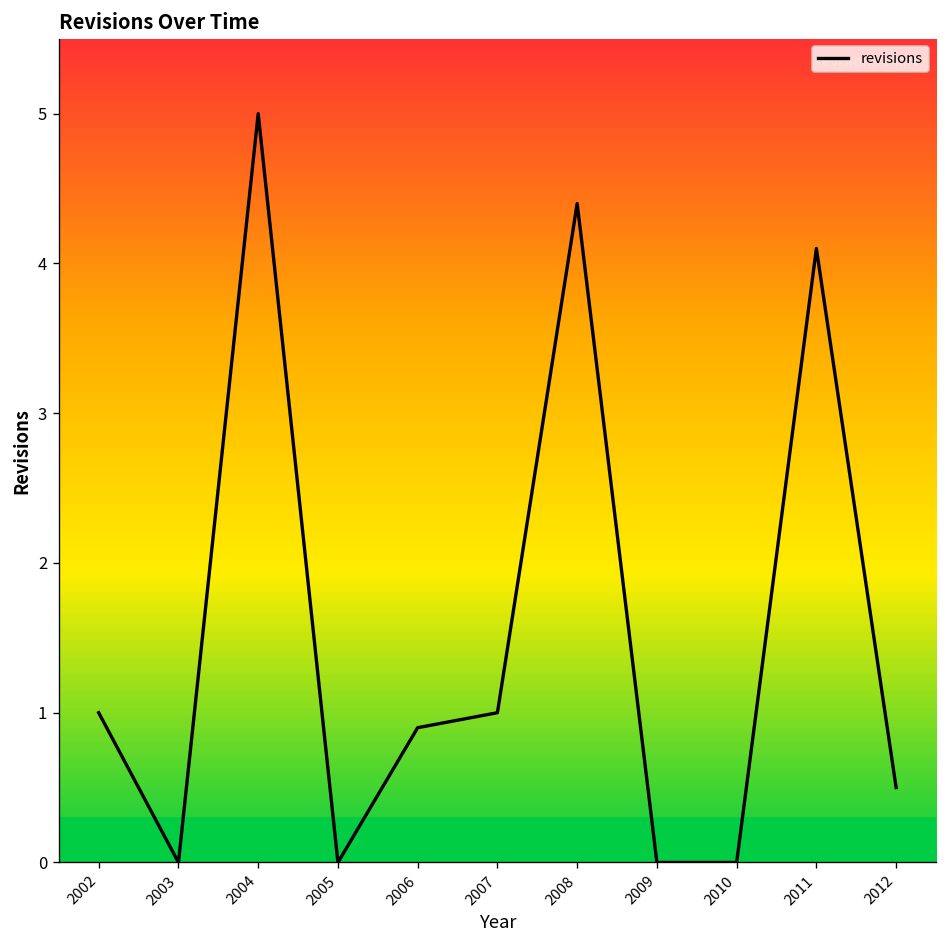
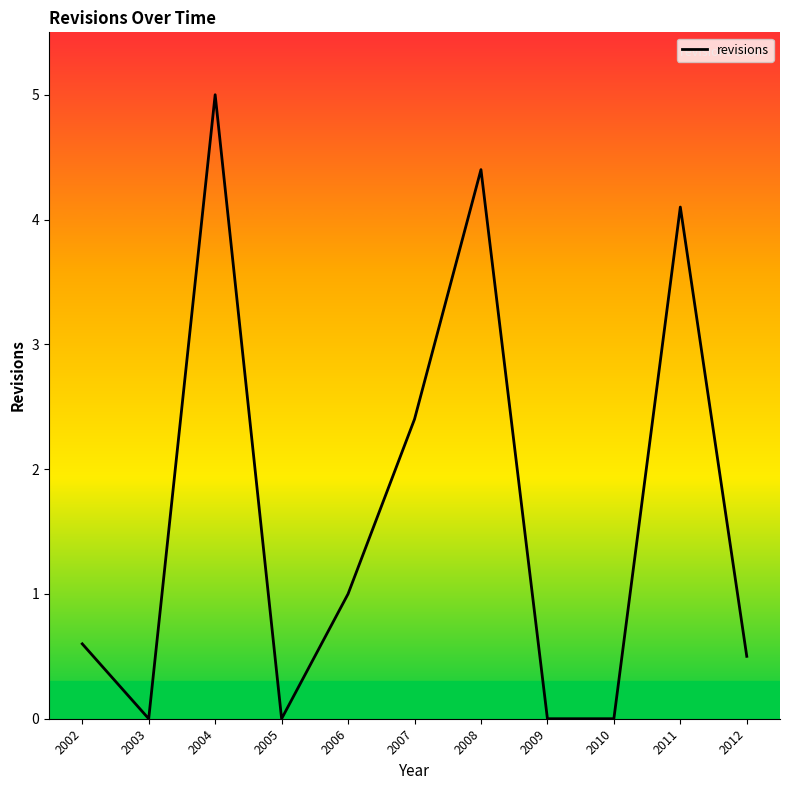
2002: 1.0 -> 0.6
2006: 0.9 -> 1.0
2007: 1.0 -> 2.4
